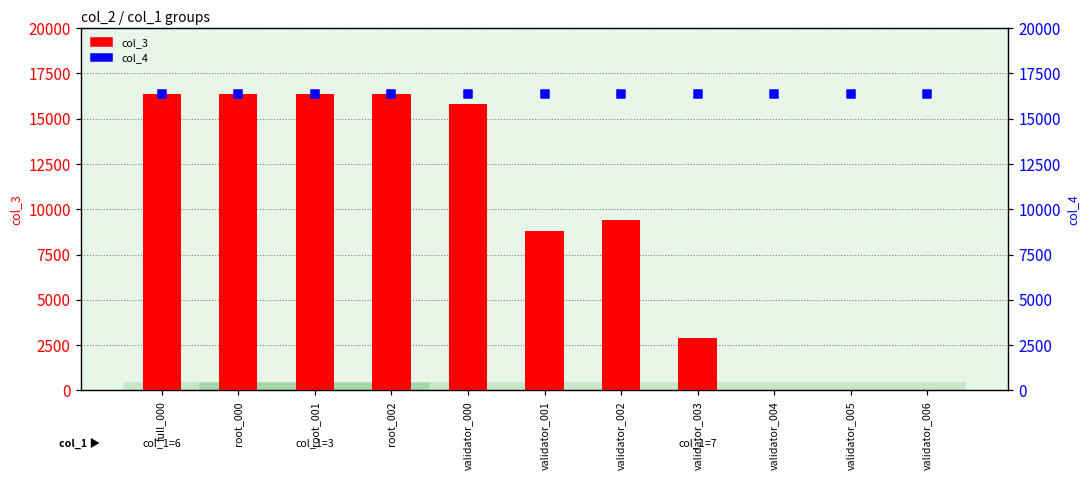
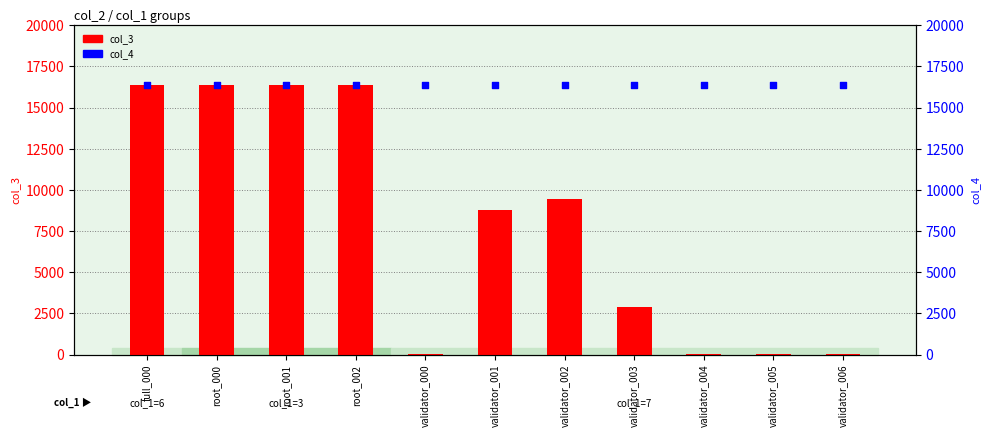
col_3, validator_000: 15800 -> 0
